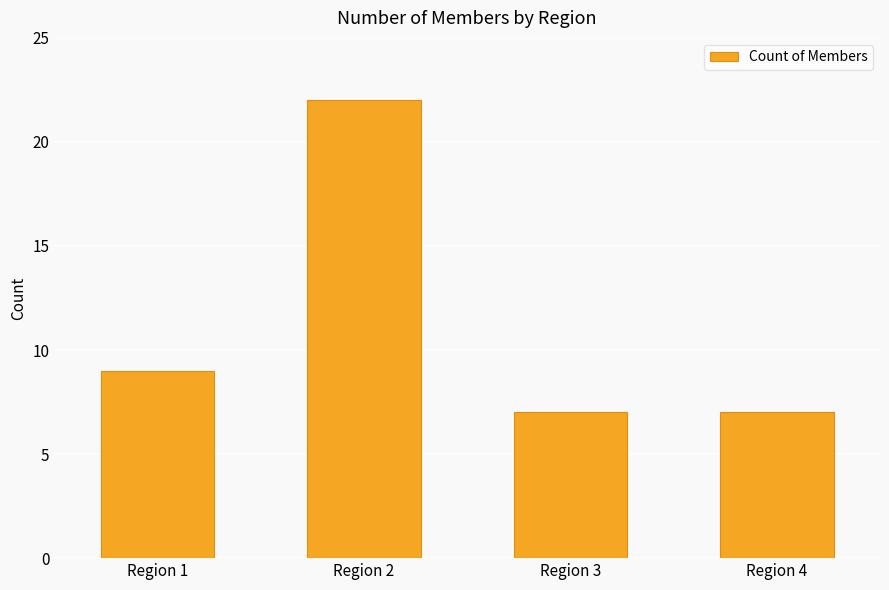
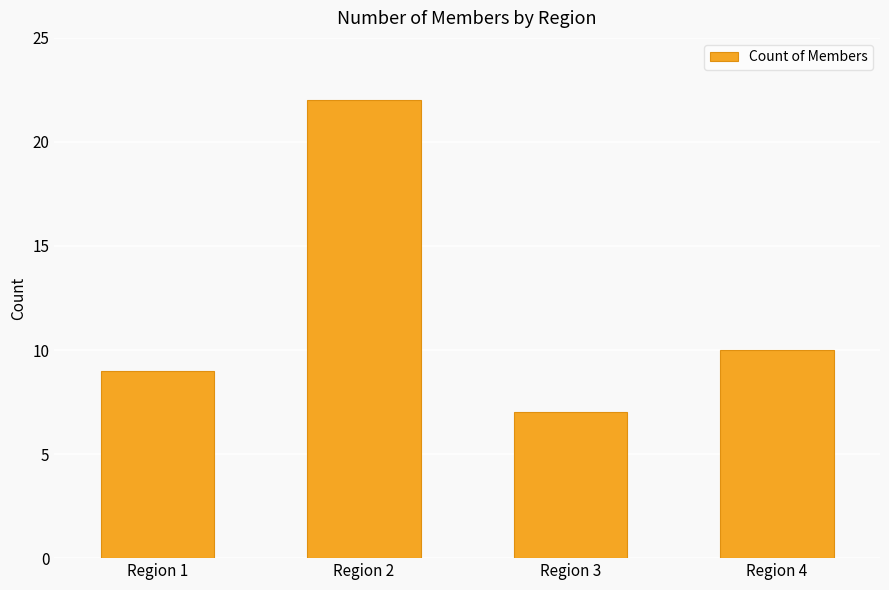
Region 4: 7 -> 10
